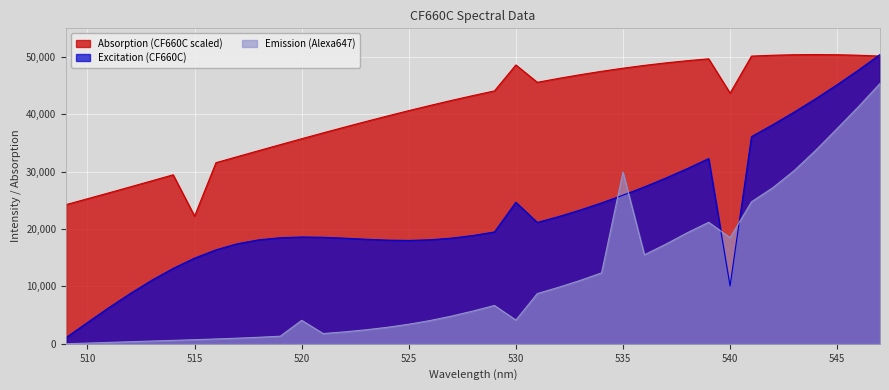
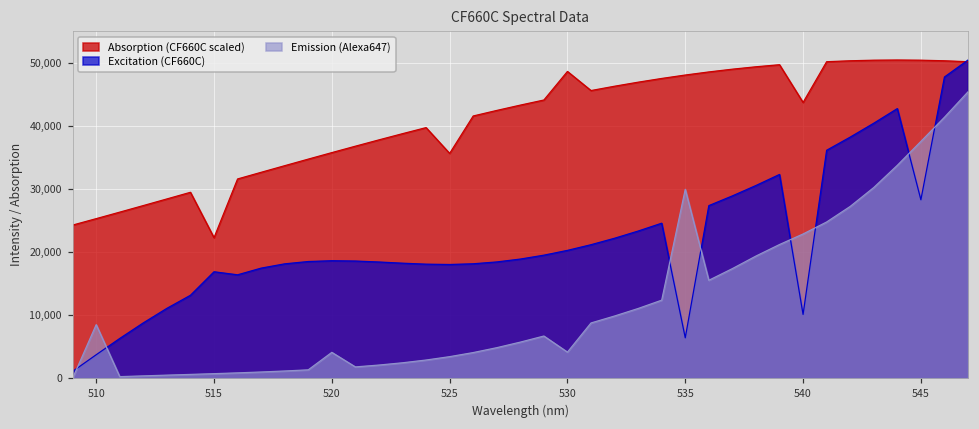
Emission (Alexa647), 510: 0 -> 8,000
Excitation (CF660C), 515: 15,000 -> 17,000
Absorption (CF660C scaled), 525: 41,000 -> 36,000
Excitation (CF660C), 530: 25,000 -> 20,000
Excitation (CF660C), 535: 26,000 -> 6,000
Emission (Alexa647), 540: 19,000 -> 23,000
Excitation (CF660C), 545: 45,000 -> 28,000
